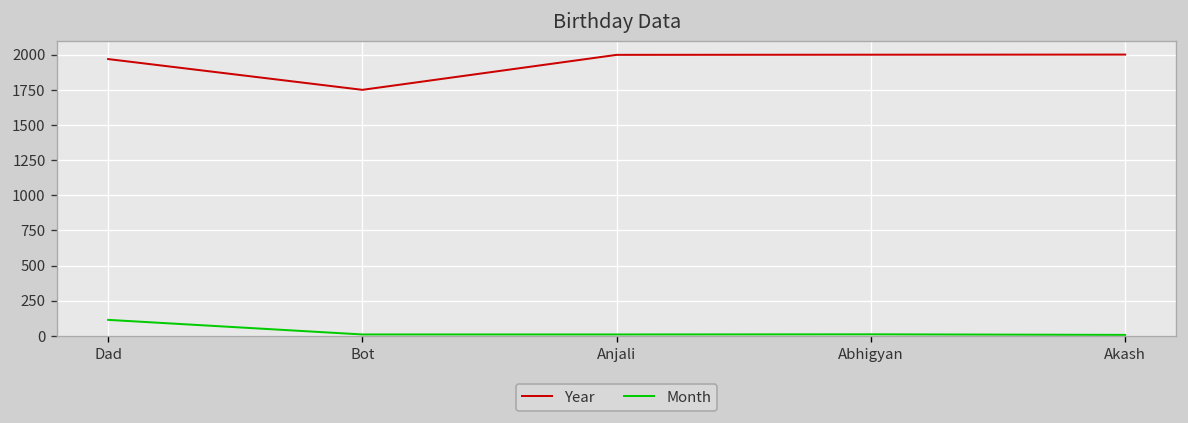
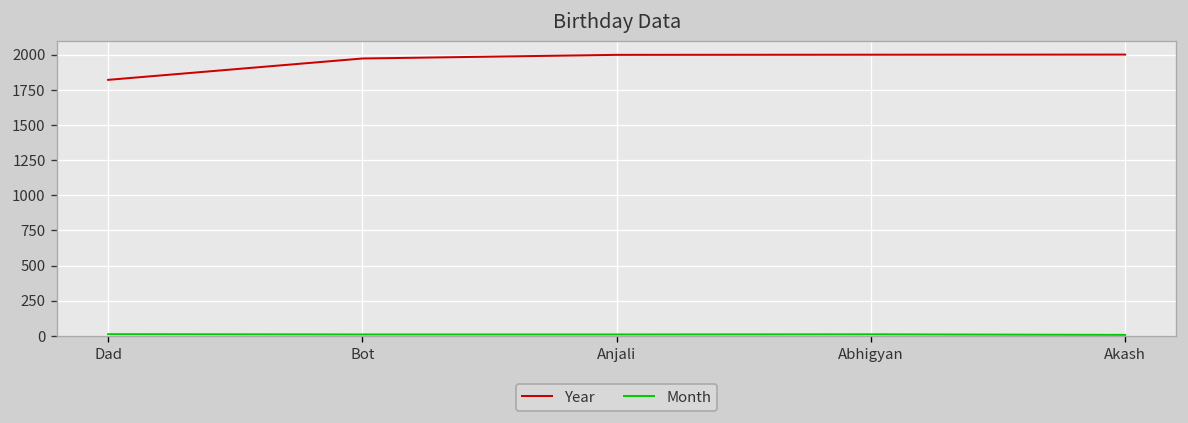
Year, Dad: 1970 -> 1820
Month, Dad: 110 -> 10
Year, Bot: 1750 -> 1970
